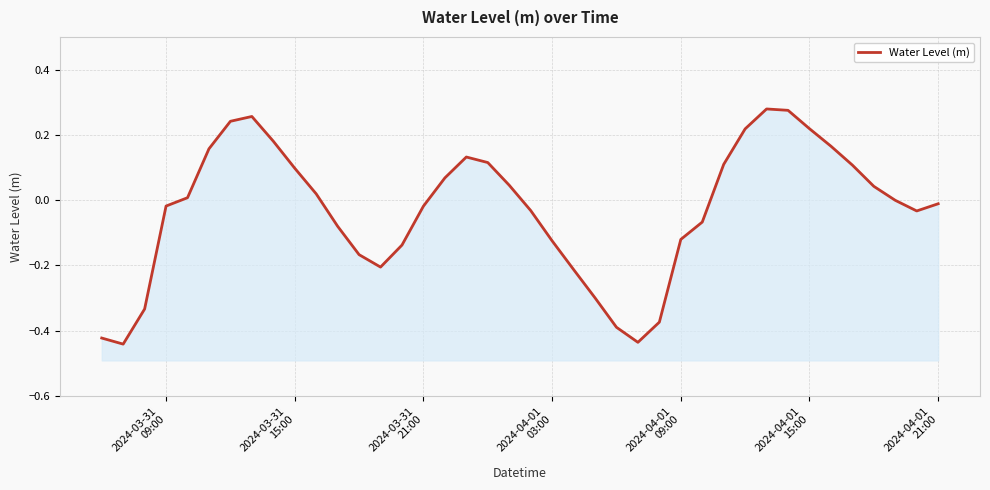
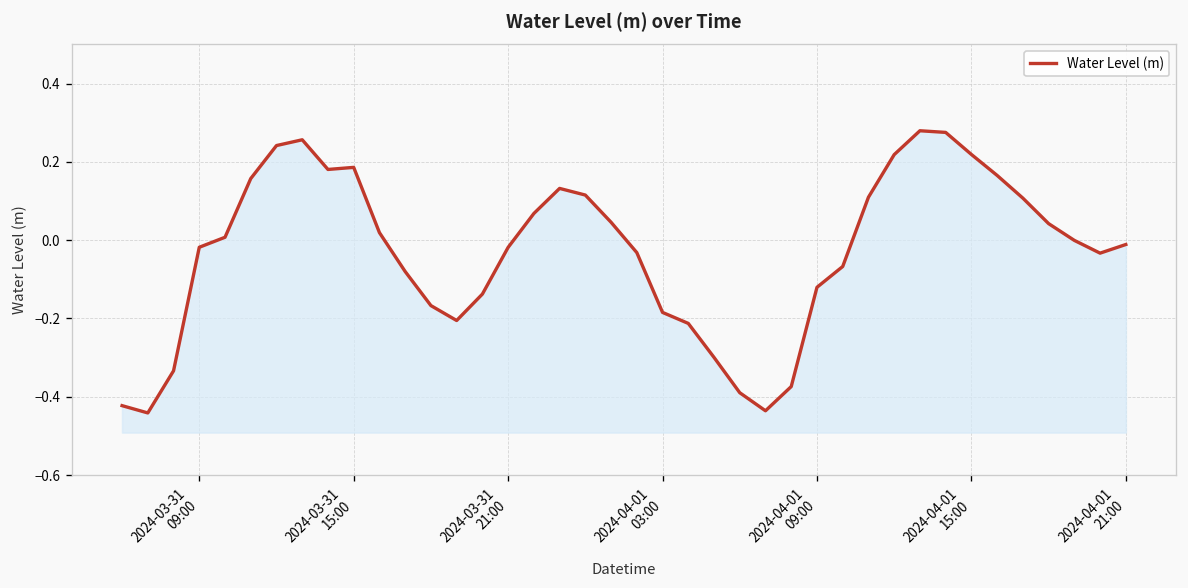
2024-03-31 15:00: 0.10 -> 0.19
2024-04-01 03:00: -0.12 -> -0.18
